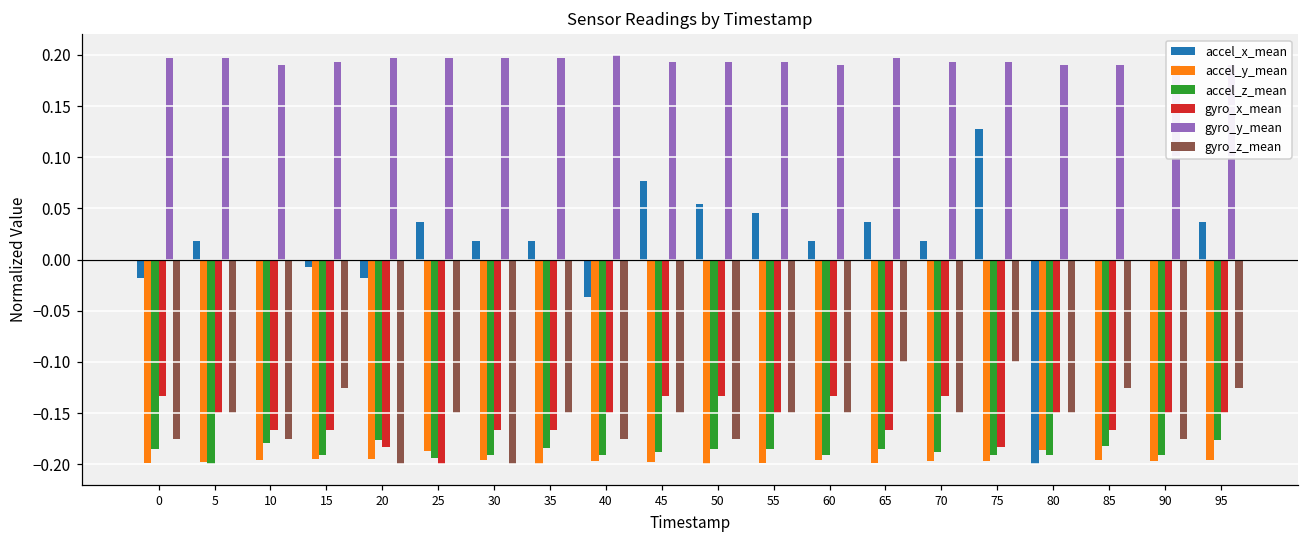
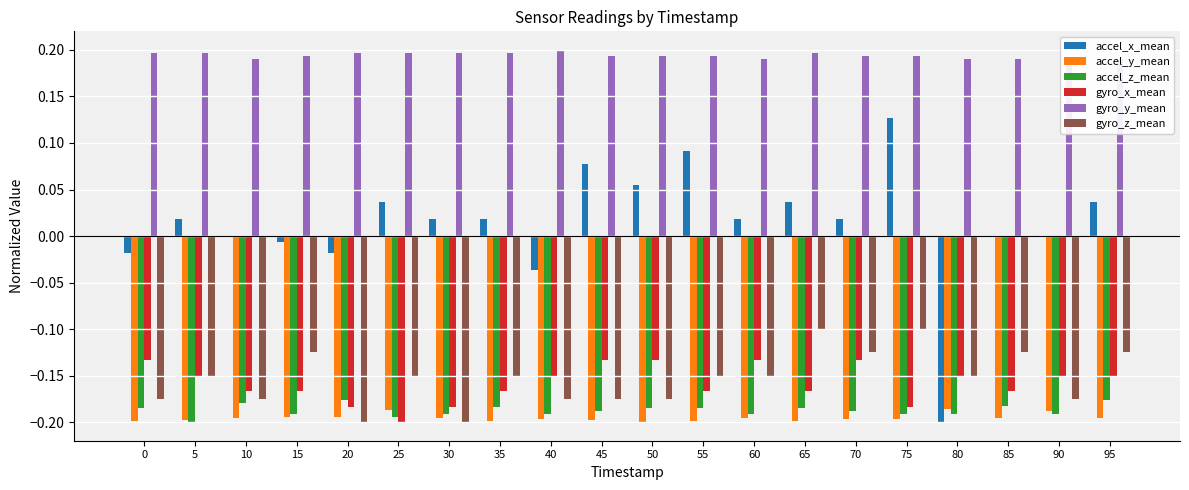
gyro_x_mean, 30: -0.17 -> -0.18
gyro_z_mean, 45: -0.15 -> -0.18
accel_x_mean, 55: 0.05 -> 0.09
gyro_x_mean, 55: -0.15 -> -0.17
gyro_z_mean, 70: -0.15 -> -0.13
accel_y_mean, 90: -0.20 -> -0.19
